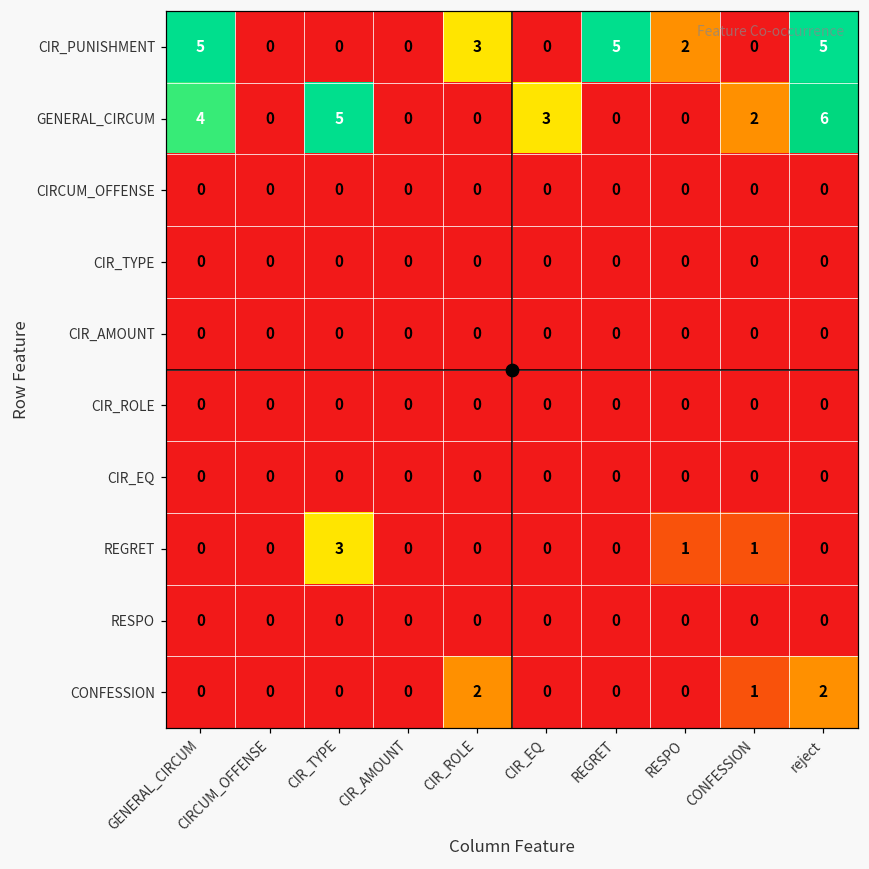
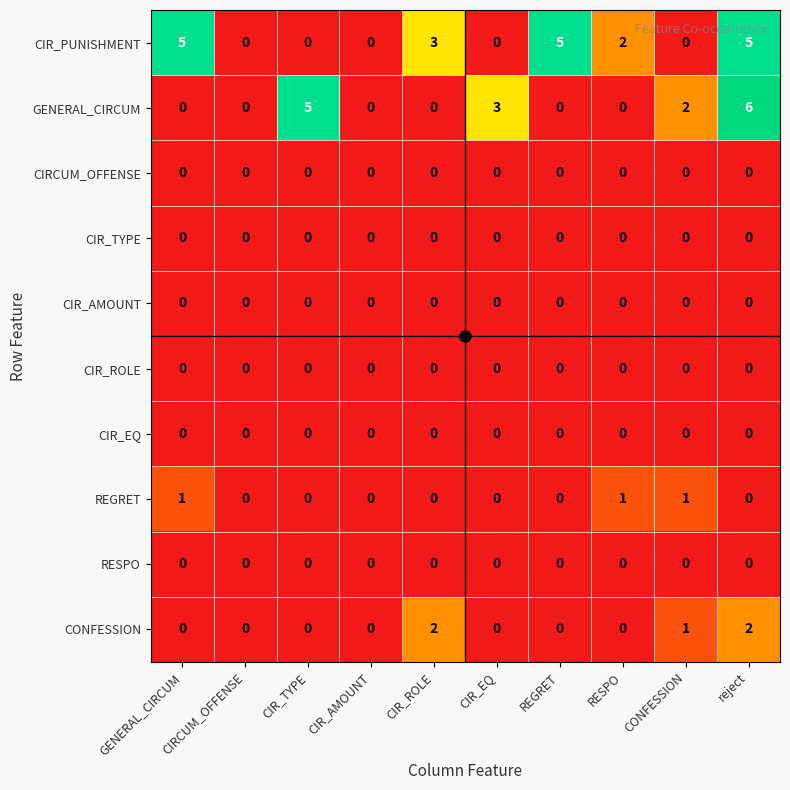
GENERAL_CIRCUM, GENERAL_CIRCUM: 4 -> 0
REGRET, GENERAL_CIRCUM: 0 -> 1
REGRET, CIR_TYPE: 3 -> 0
